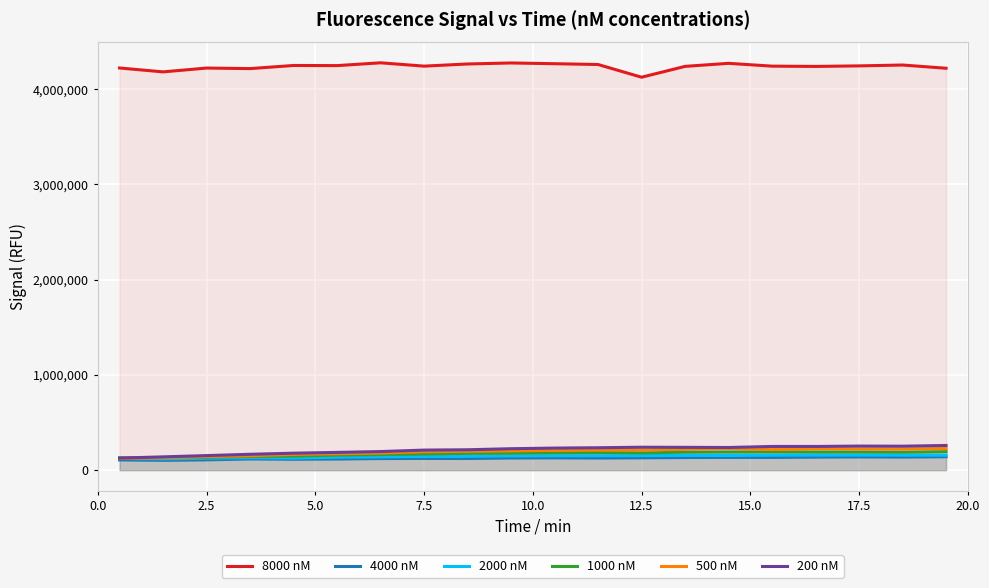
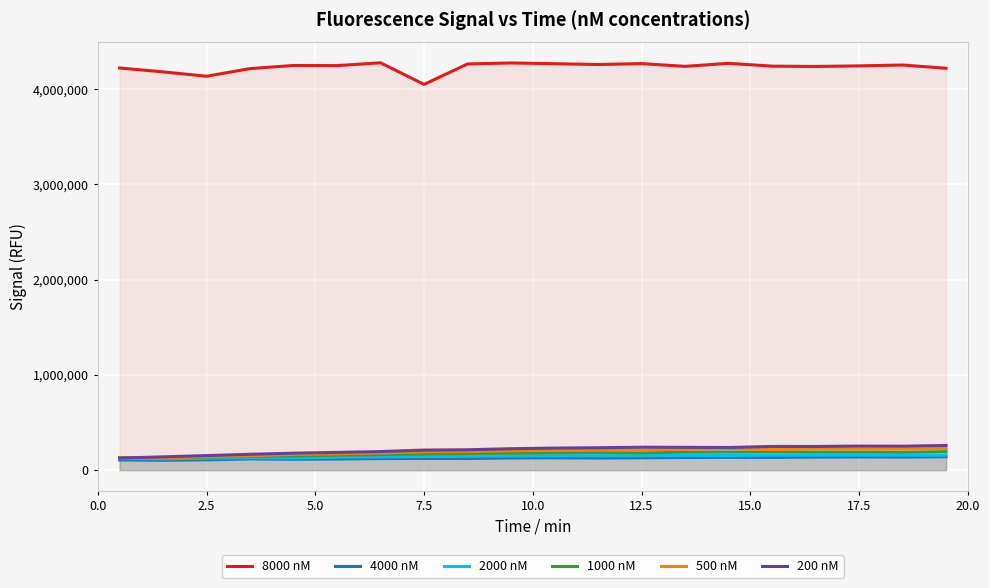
8000 nM, 2.5: 4,200,000 -> 4,100,000
8000 nM, 7.5: 4,200,000 -> 4,000,000
8000 nM, 12.5: 4,100,000 -> 4,300,000
